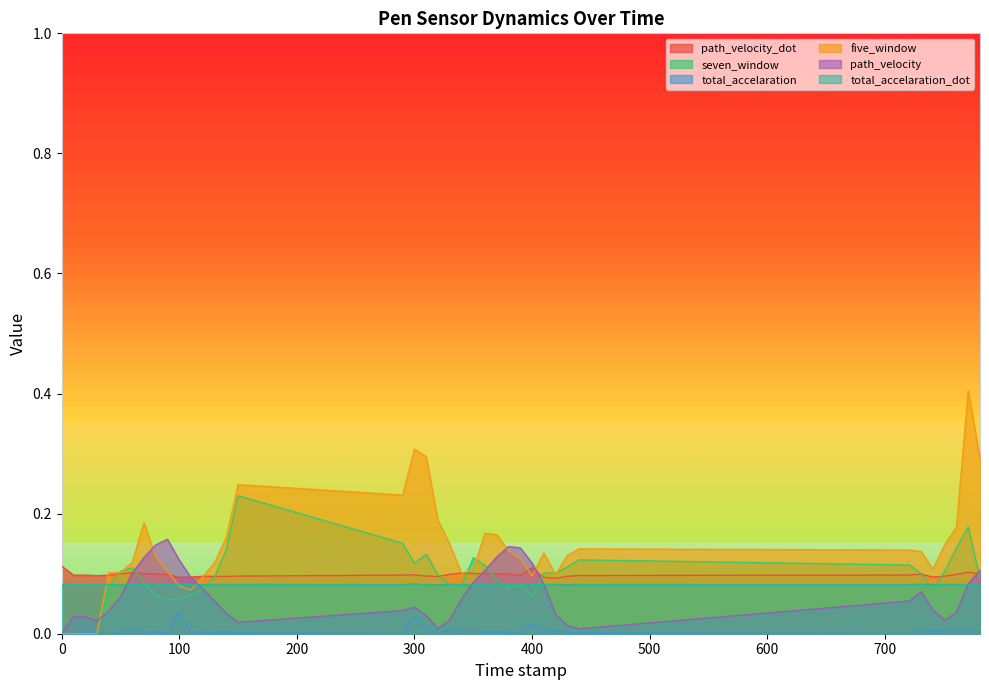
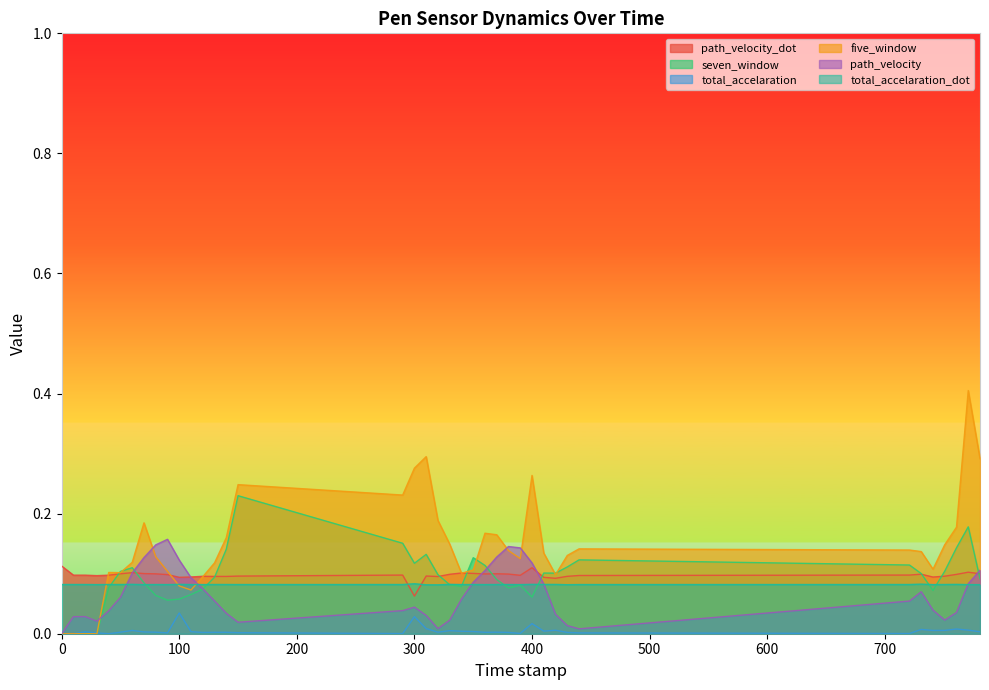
path_velocity_dot, 300: 0.10 -> 0.06
five_window, 300: 0.31 -> 0.28
five_window, 400: 0.10 -> 0.26
